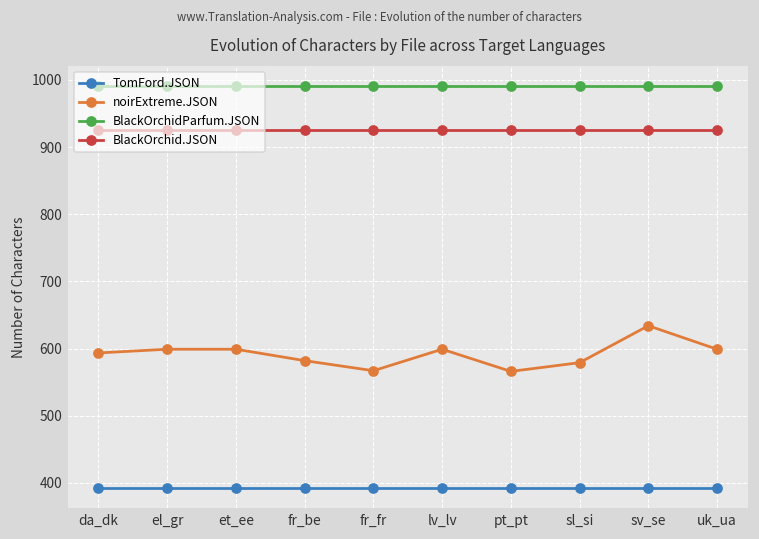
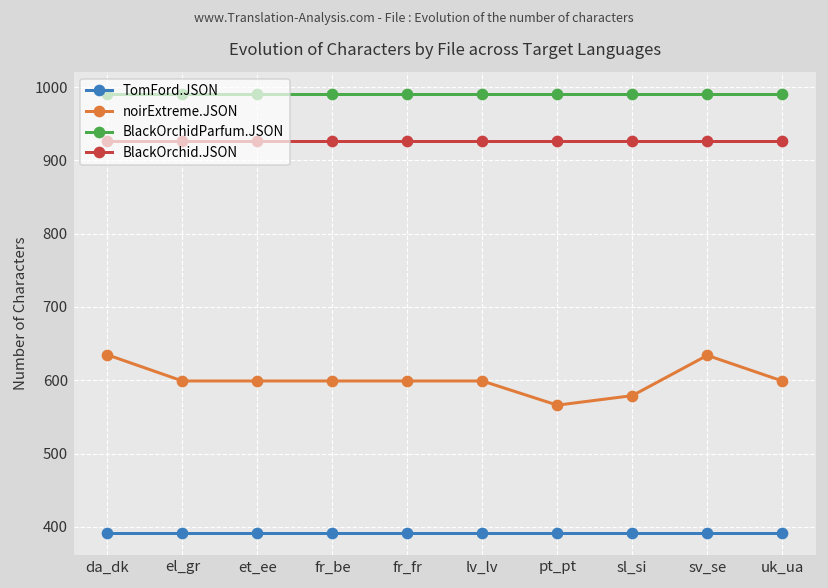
noirExtreme.JSON, da_dk: 590 -> 630
noirExtreme.JSON, fr_be: 580 -> 600
noirExtreme.JSON, fr_fr: 570 -> 600
